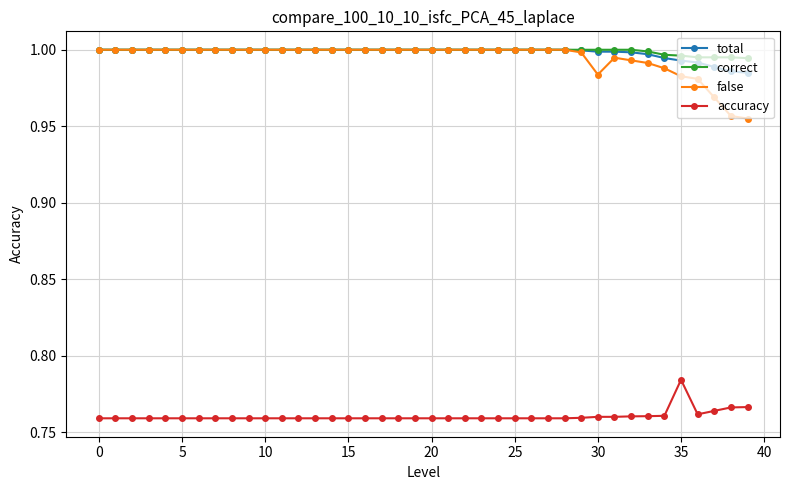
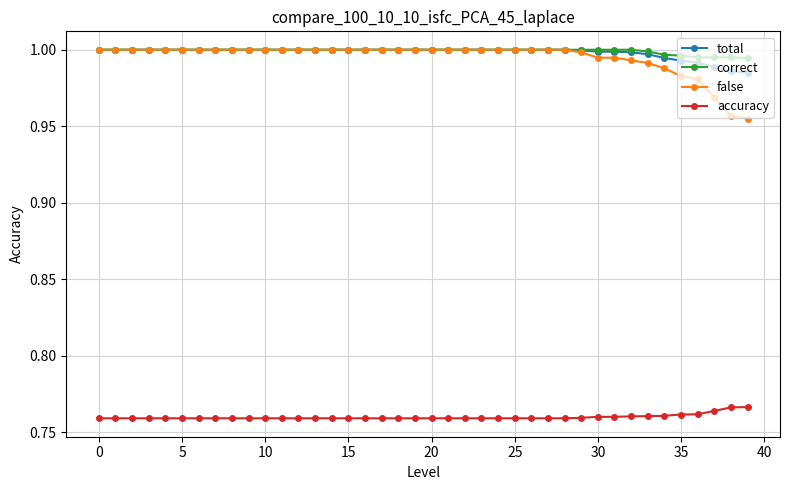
false, 30: 0.984 -> 0.995
accuracy, 35: 0.784 -> 0.762
